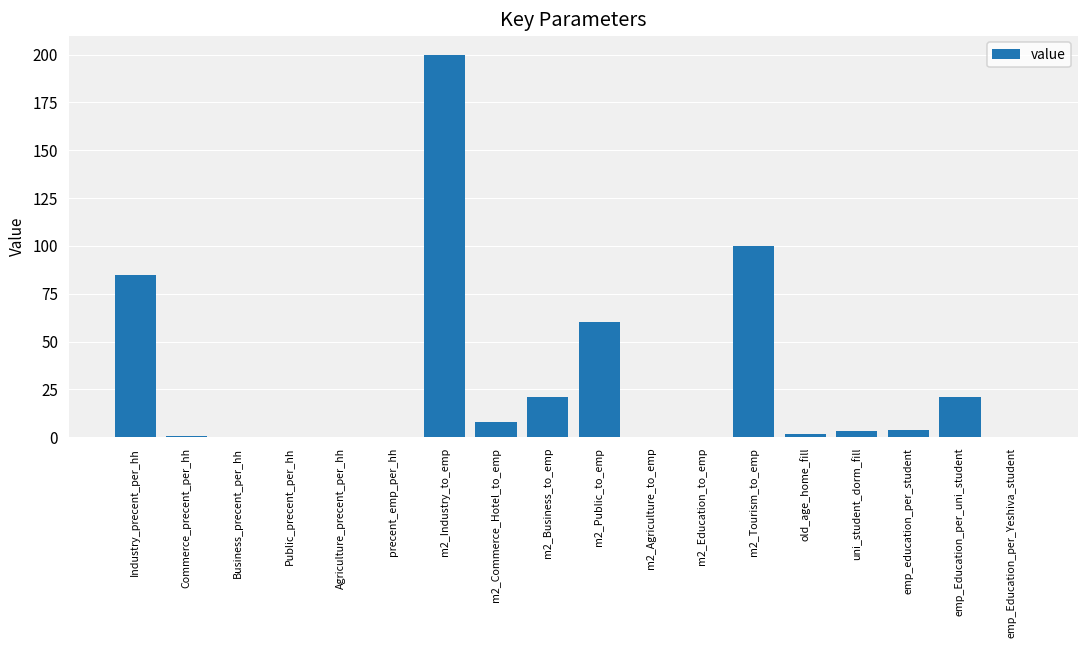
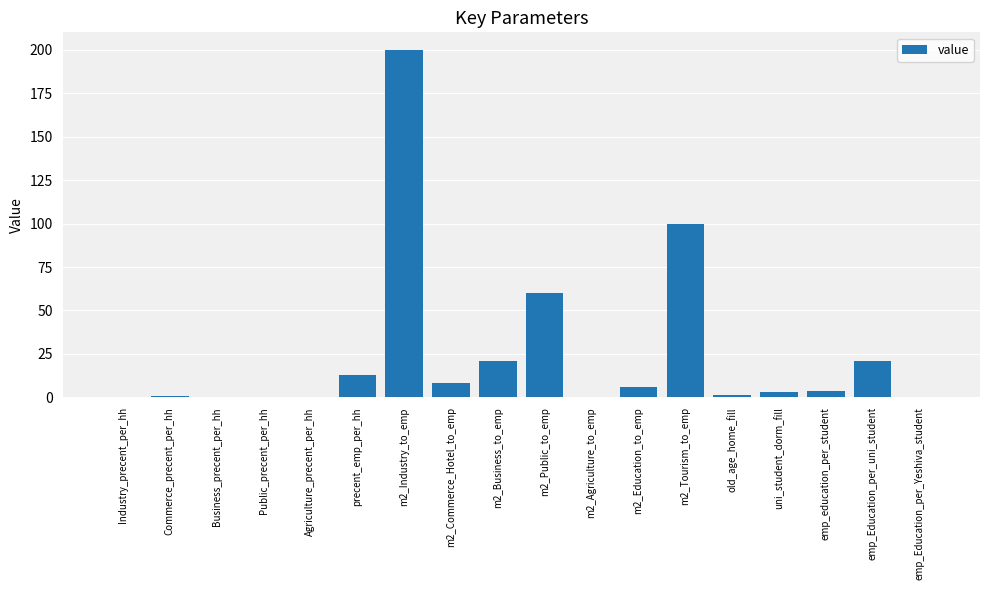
Industry_precent_per_hh: 85 -> 0
precent_emp_per_hh: 0 -> 13
m2_Education_to_emp: 0 -> 6
